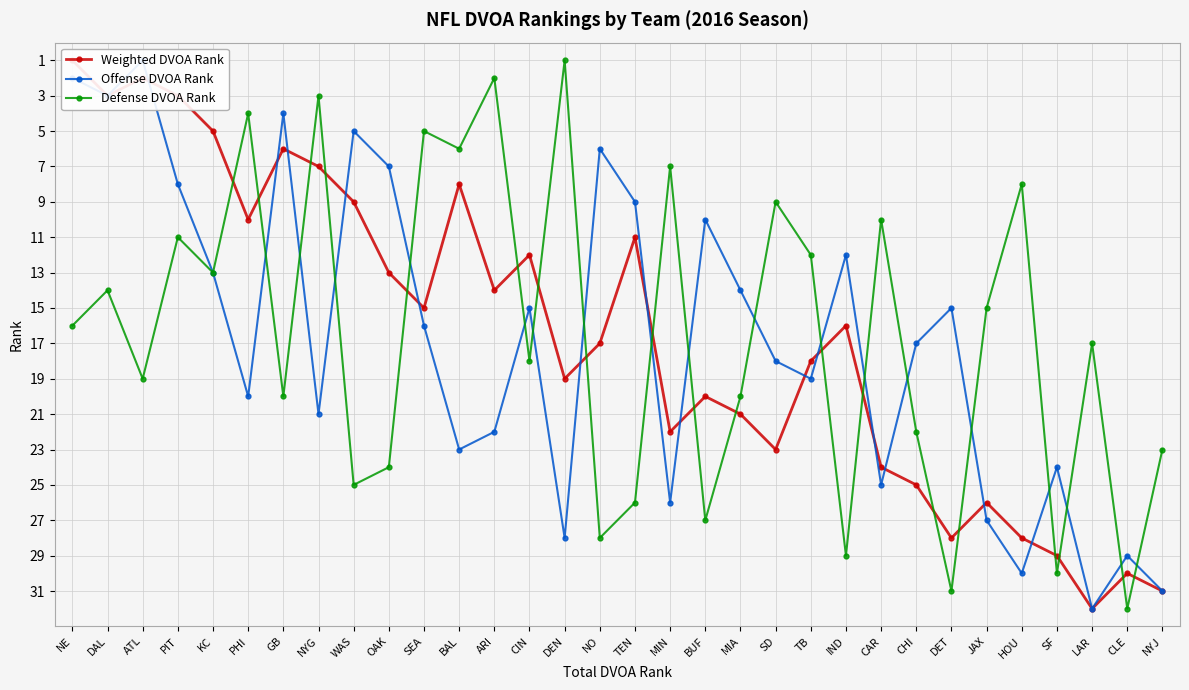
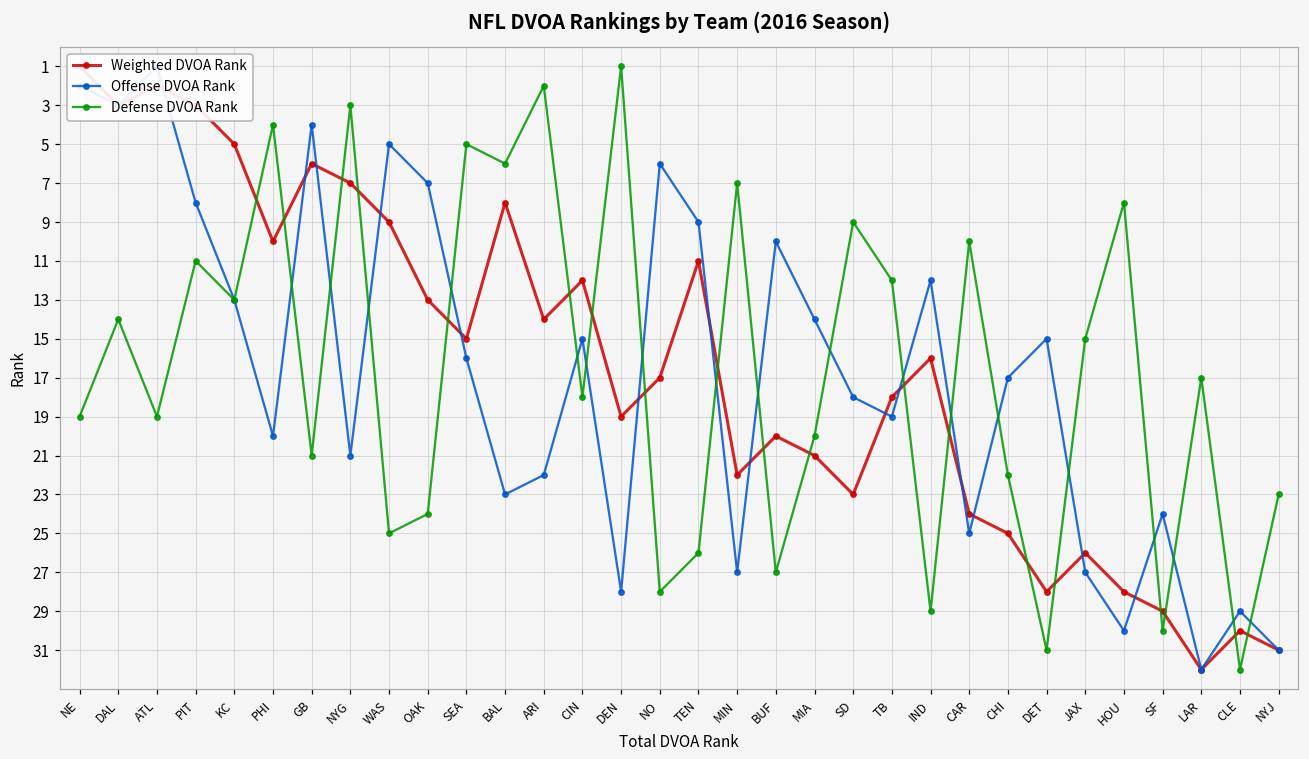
Defense DVOA Rank, NE: 16 -> 19
Defense DVOA Rank, GB: 20 -> 21
Offense DVOA Rank, MIN: 26 -> 27
